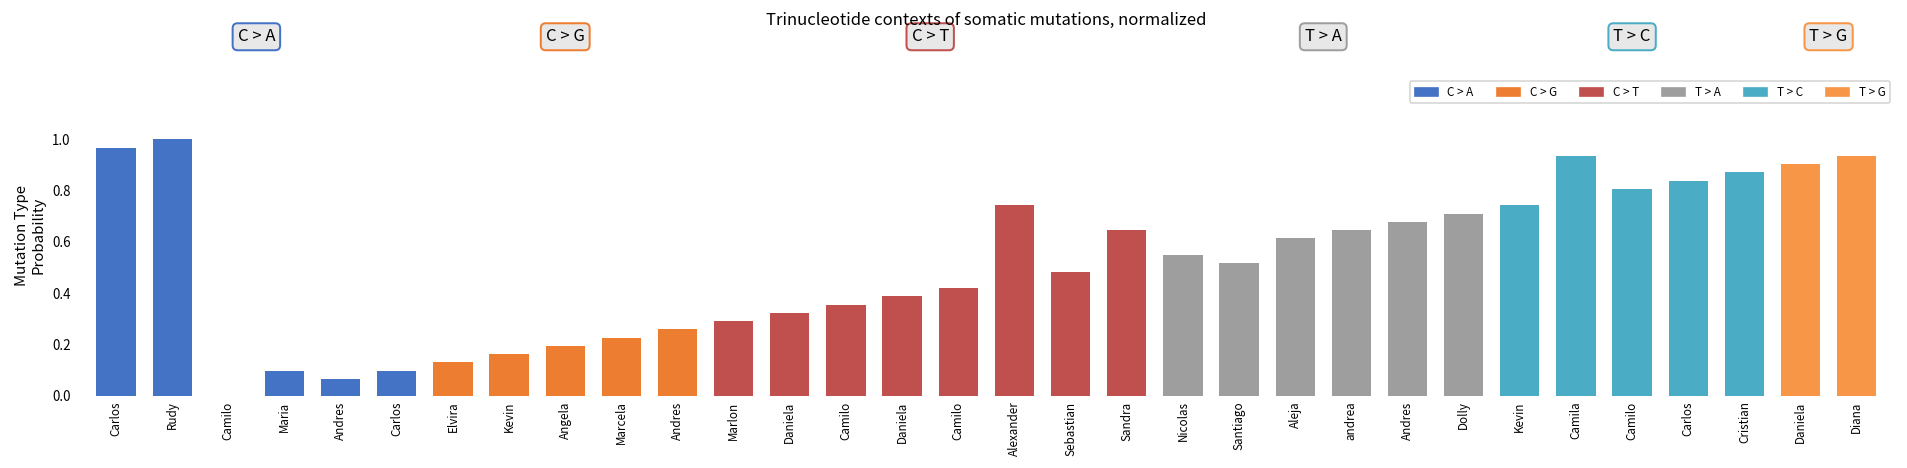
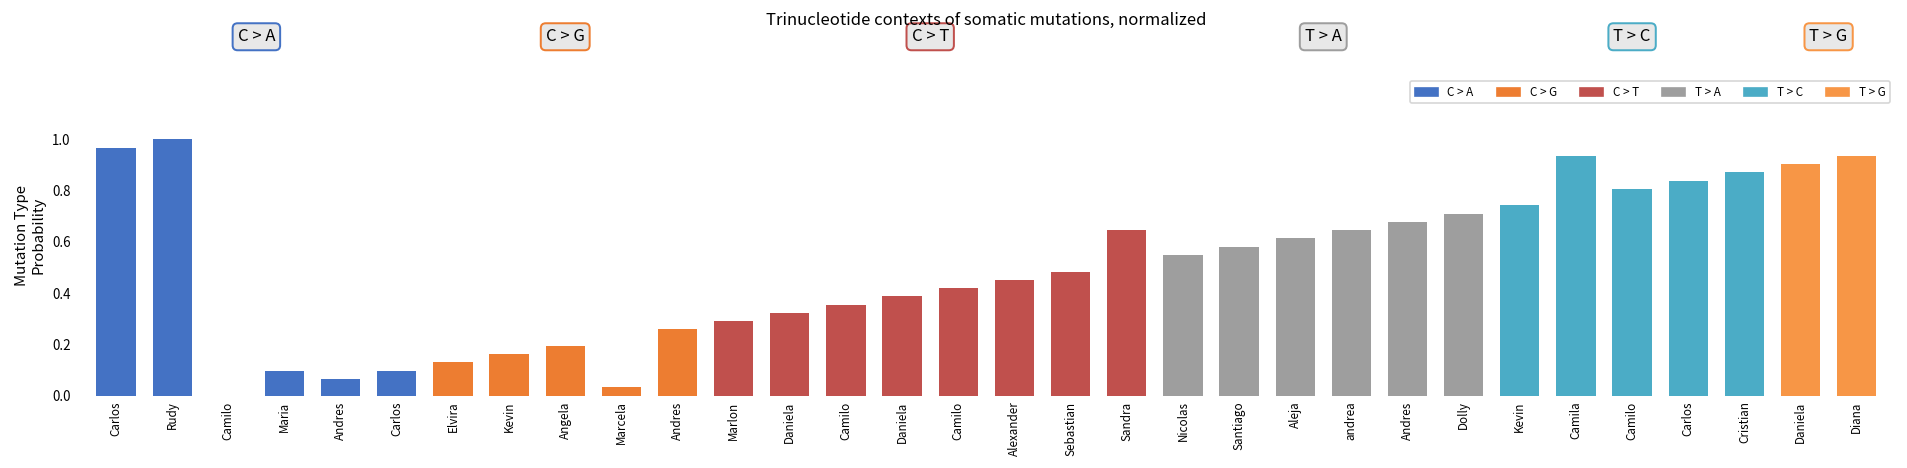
Marcela: 0.23 -> 0.03
Alexander: 0.74 -> 0.45
Santiago: 0.52 -> 0.58
